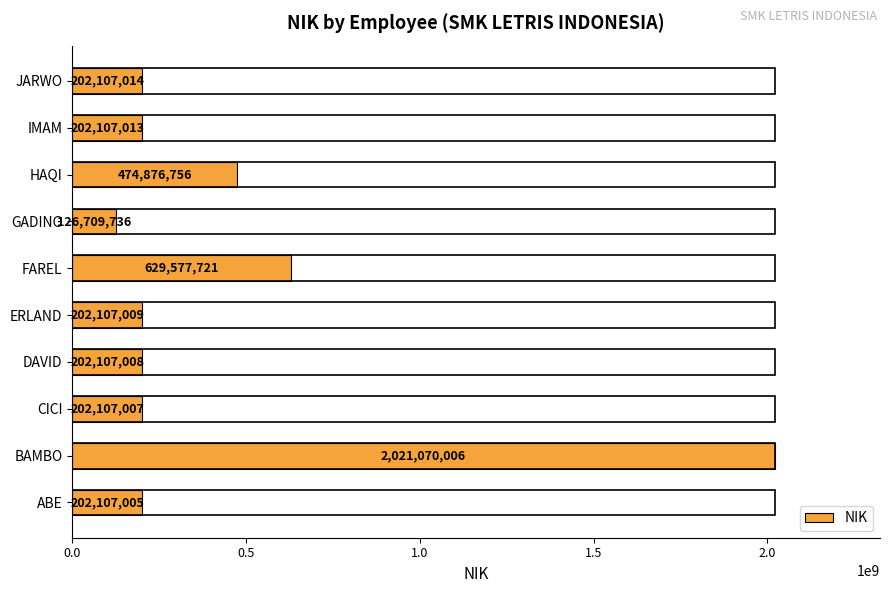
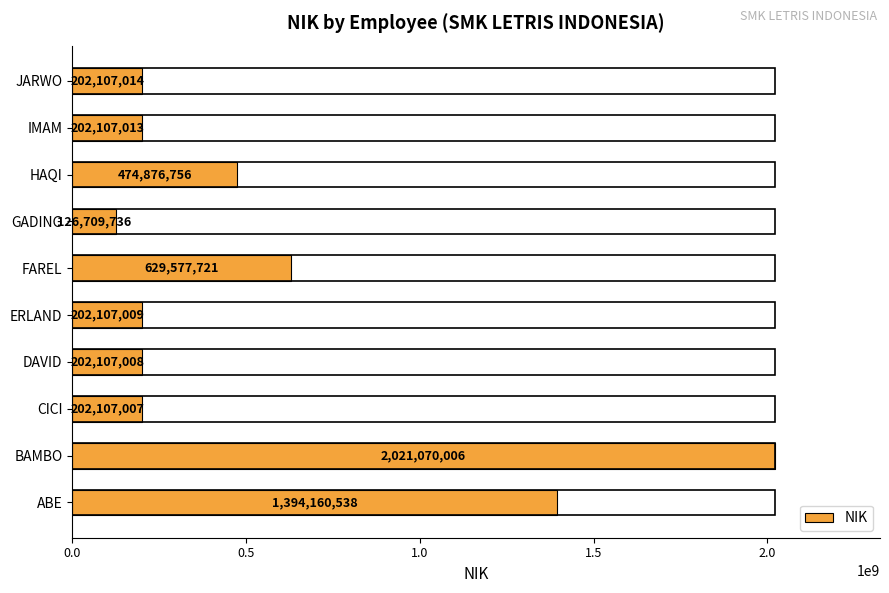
ABE: 202,107,005 -> 1,394,160,538
